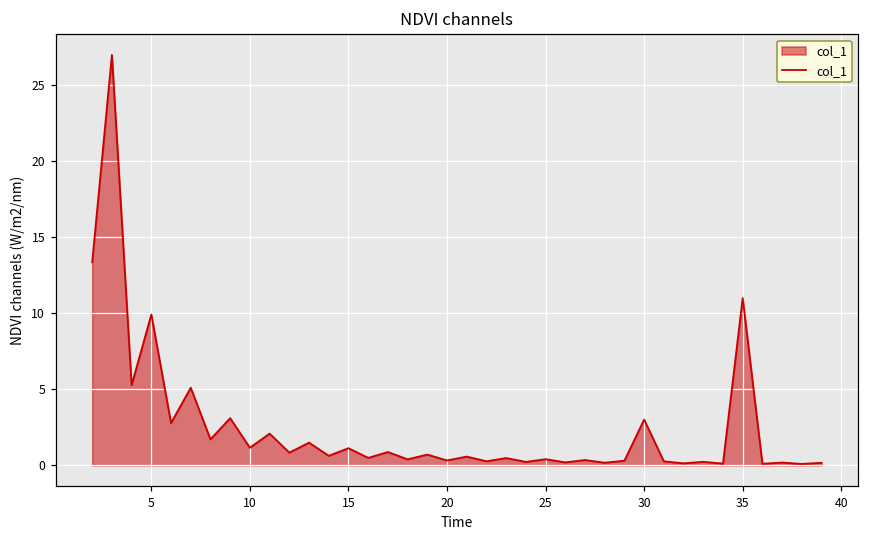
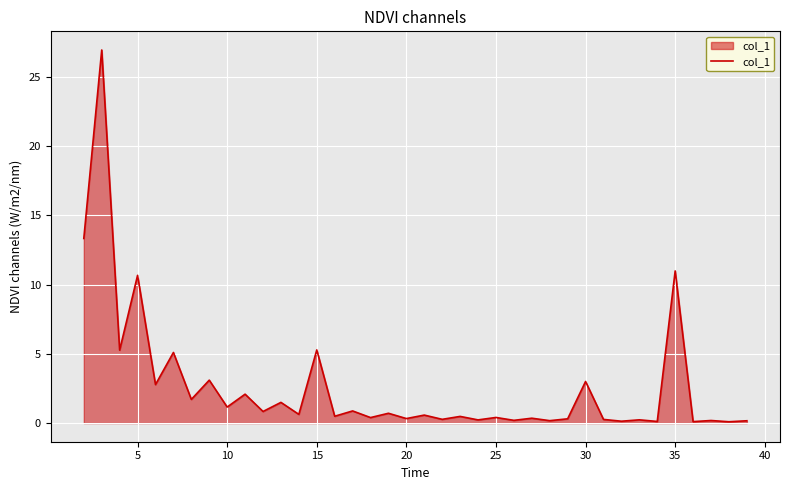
5: 9.9 -> 10.7
15: 1.1 -> 5.3
